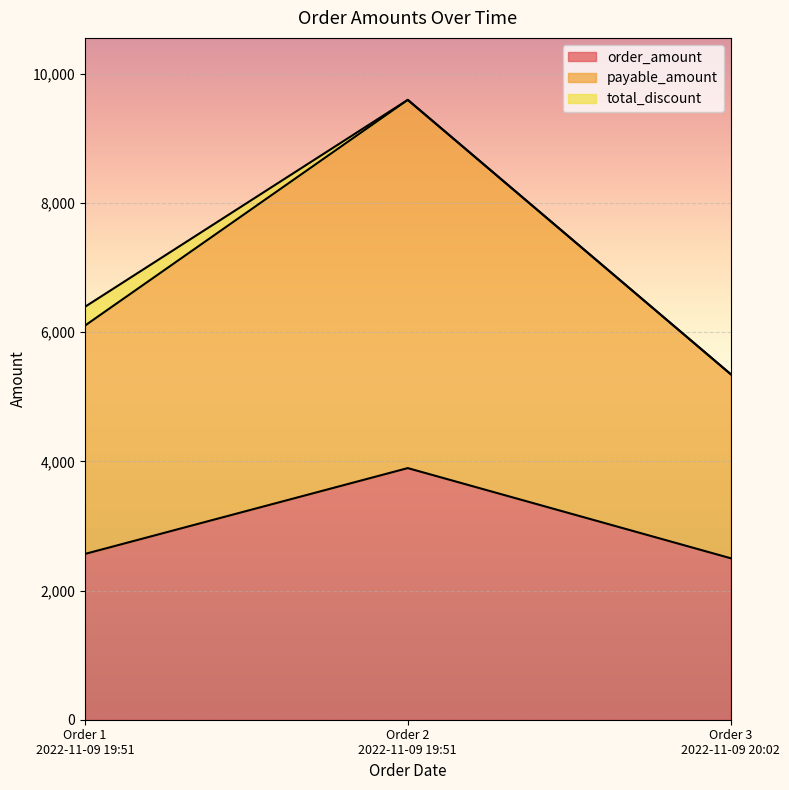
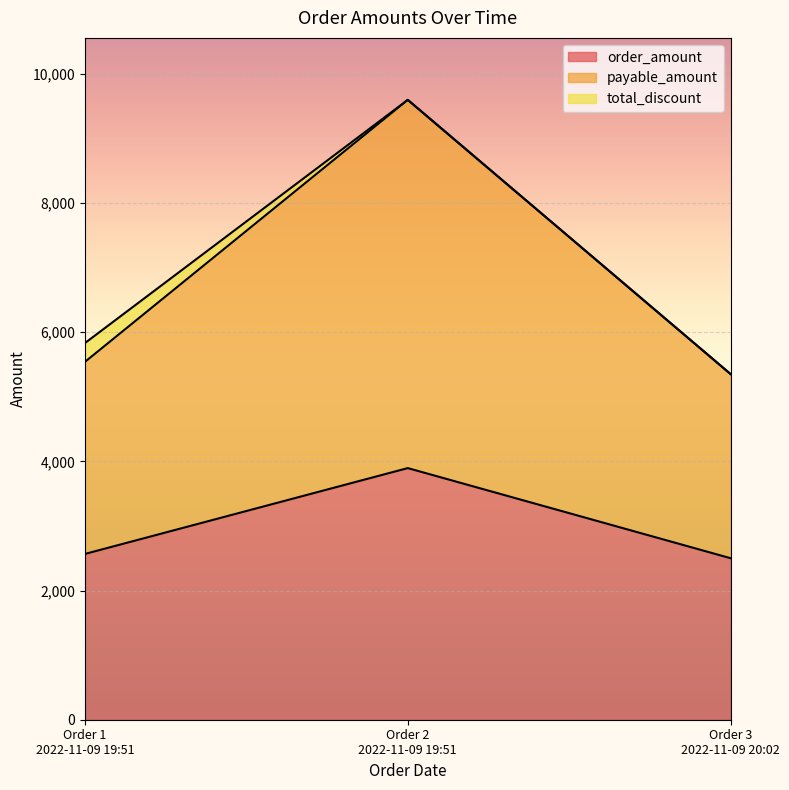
payable_amount, Order 1 2022-11-09 19:51: 3,500 -> 3,000
